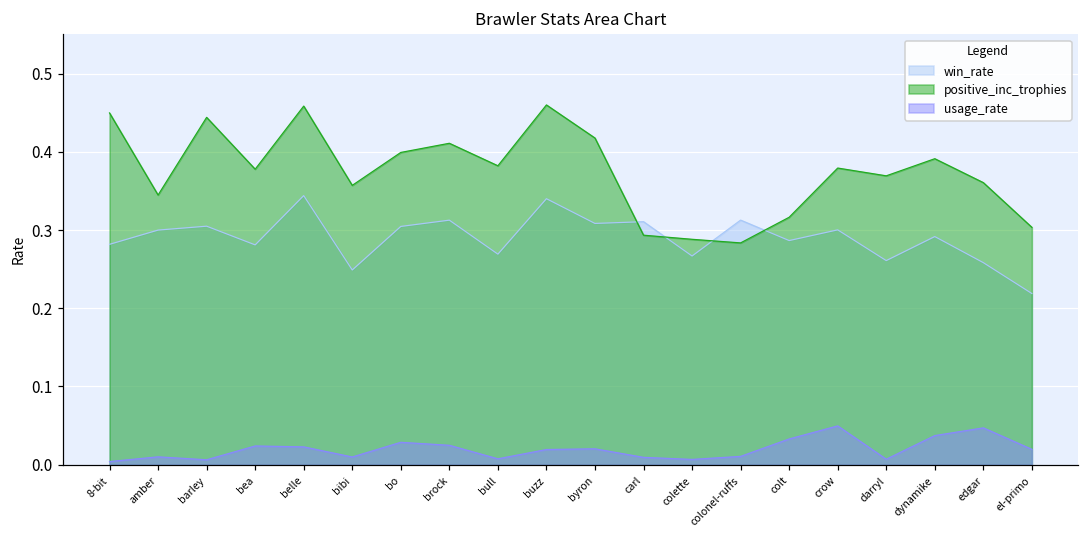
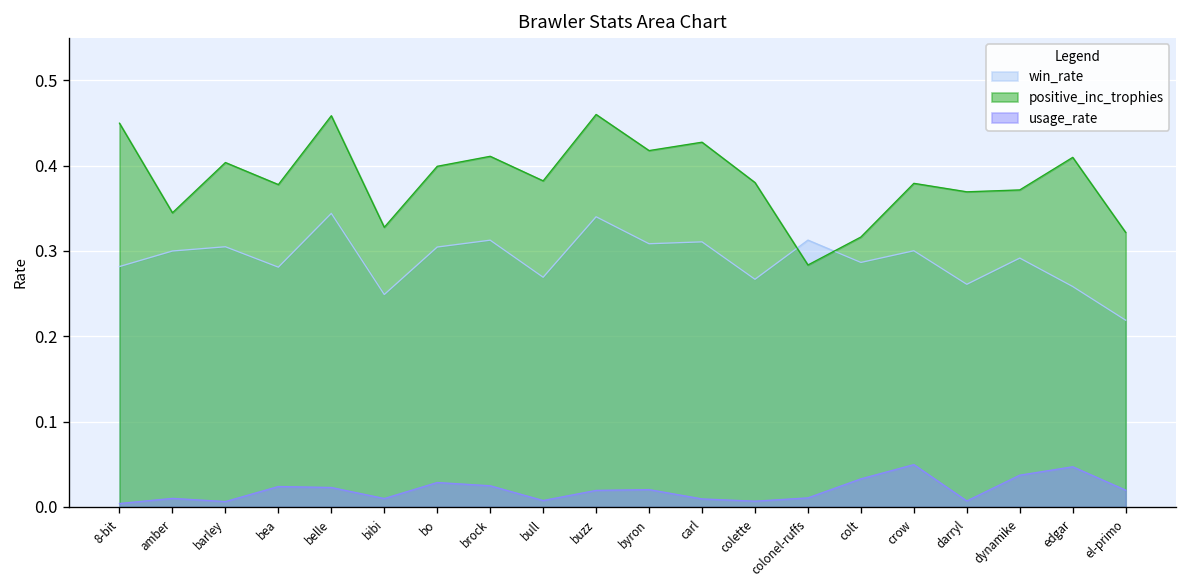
positive_inc_trophies, barley: 0.44 -> 0.40
positive_inc_trophies, bibi: 0.36 -> 0.33
positive_inc_trophies, carl: 0.29 -> 0.43
positive_inc_trophies, colette: 0.29 -> 0.38
positive_inc_trophies, dynamike: 0.39 -> 0.37
positive_inc_trophies, edgar: 0.36 -> 0.41
positive_inc_trophies, el-primo: 0.30 -> 0.32
